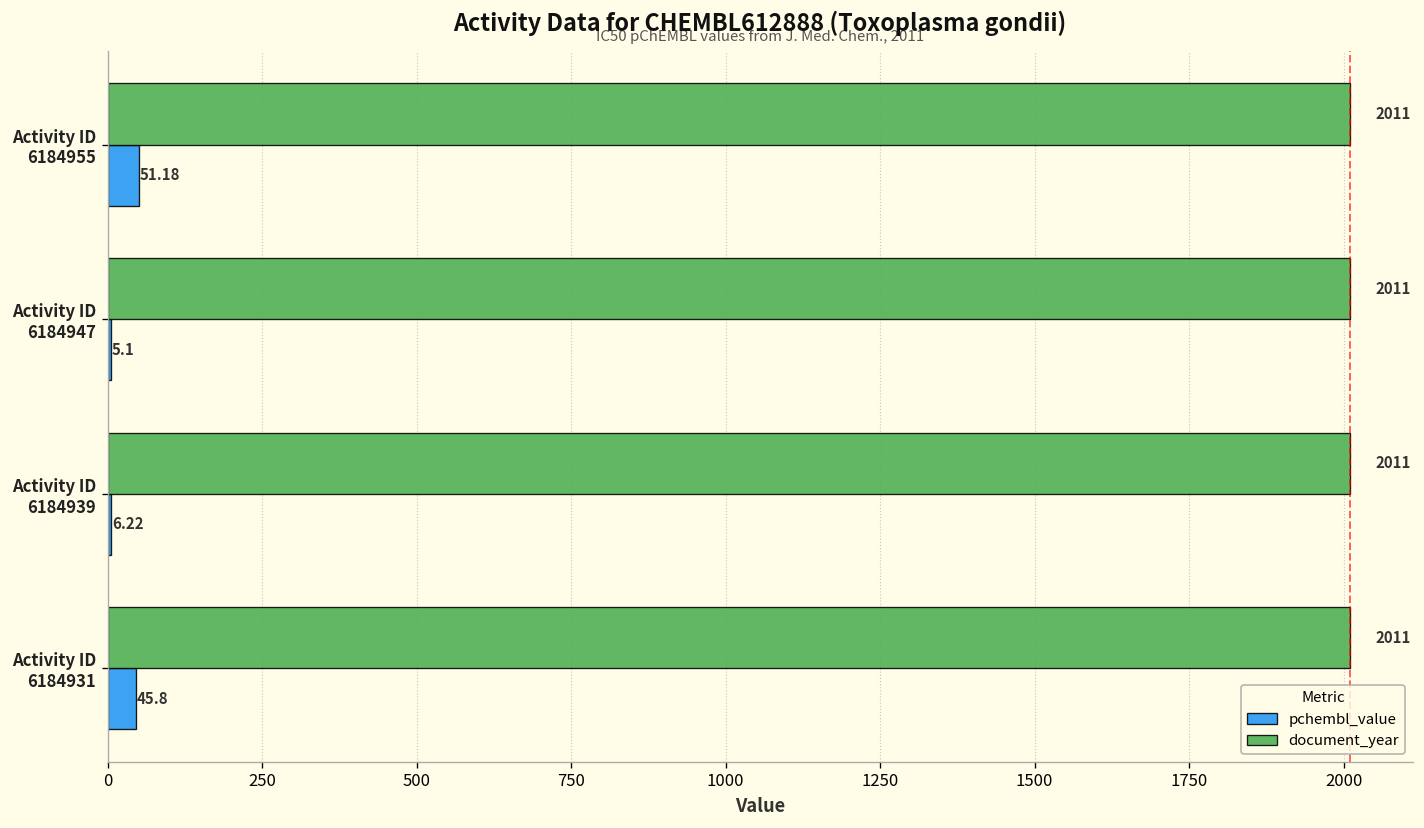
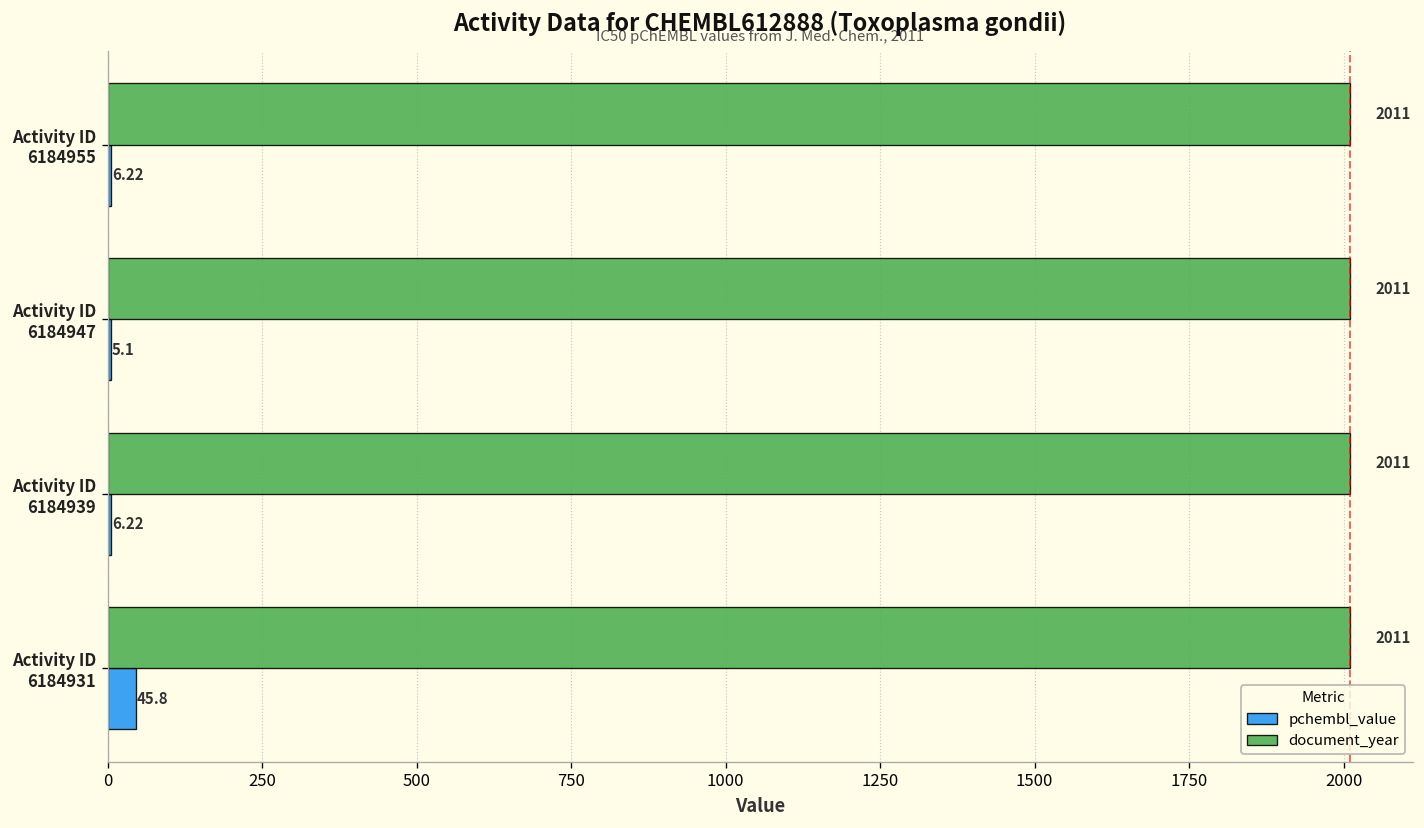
pchembl_value, Activity ID 6184955: 51.18 -> 6.22
